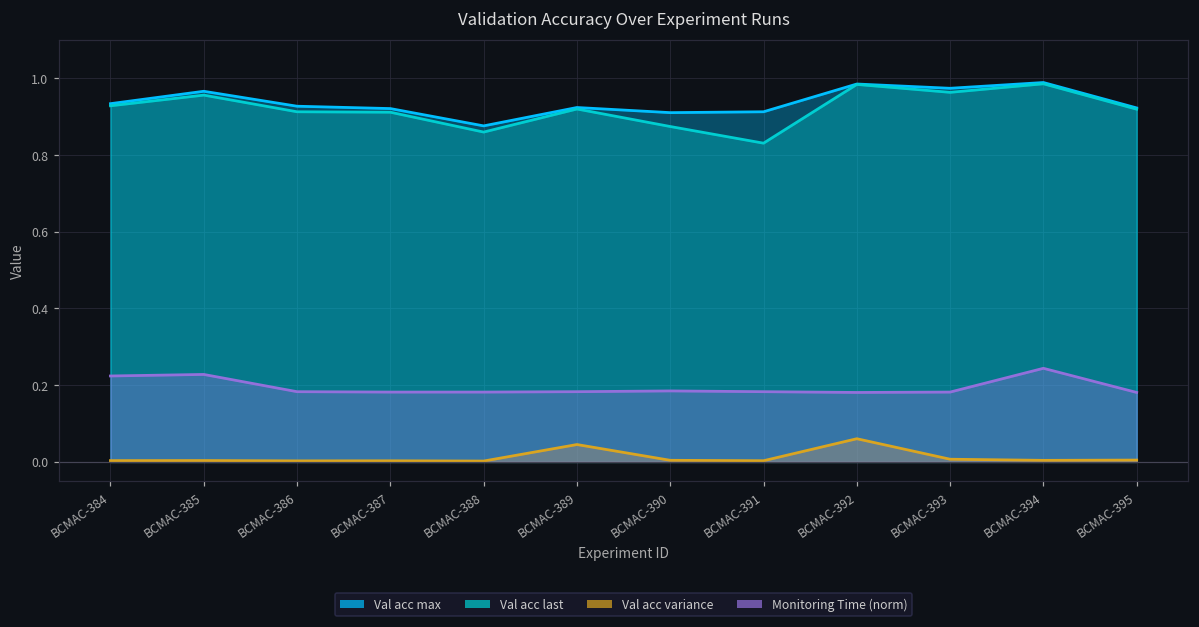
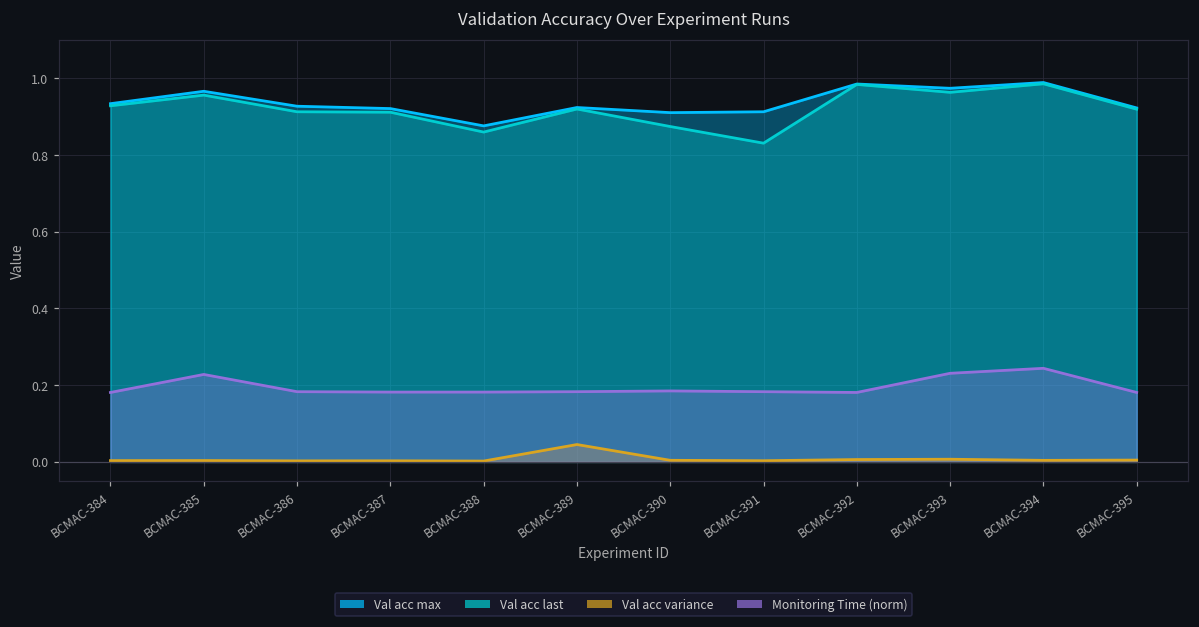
Monitoring Time (norm), BCMAC-384: 0.22 -> 0.18
Val acc variance, BCMAC-392: 0.06 -> 0.01
Monitoring Time (norm), BCMAC-393: 0.18 -> 0.23
